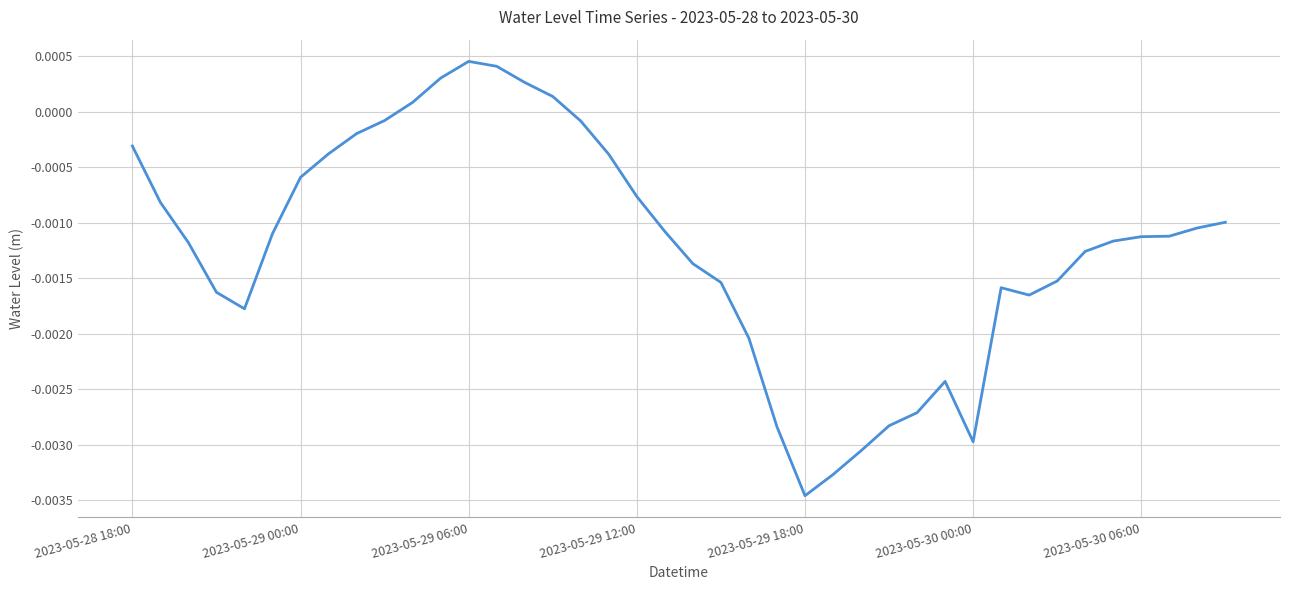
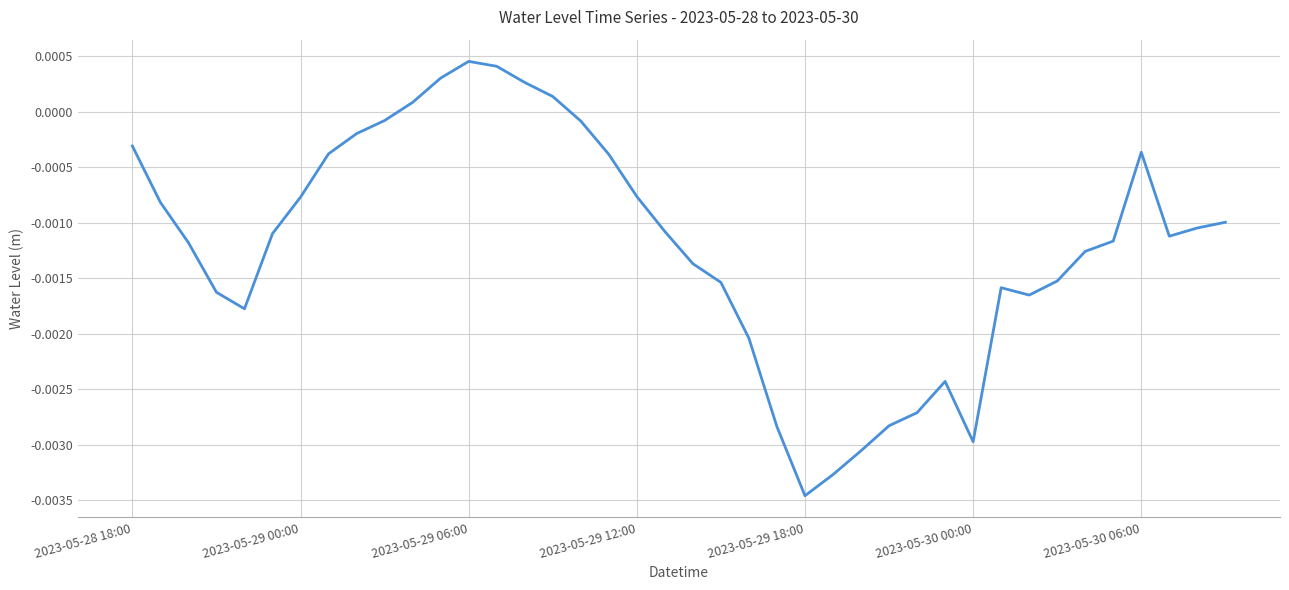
2023-05-29 00:00: -0.00059 -> -0.00077
2023-05-30 06:00: -0.00112 -> -0.00036
